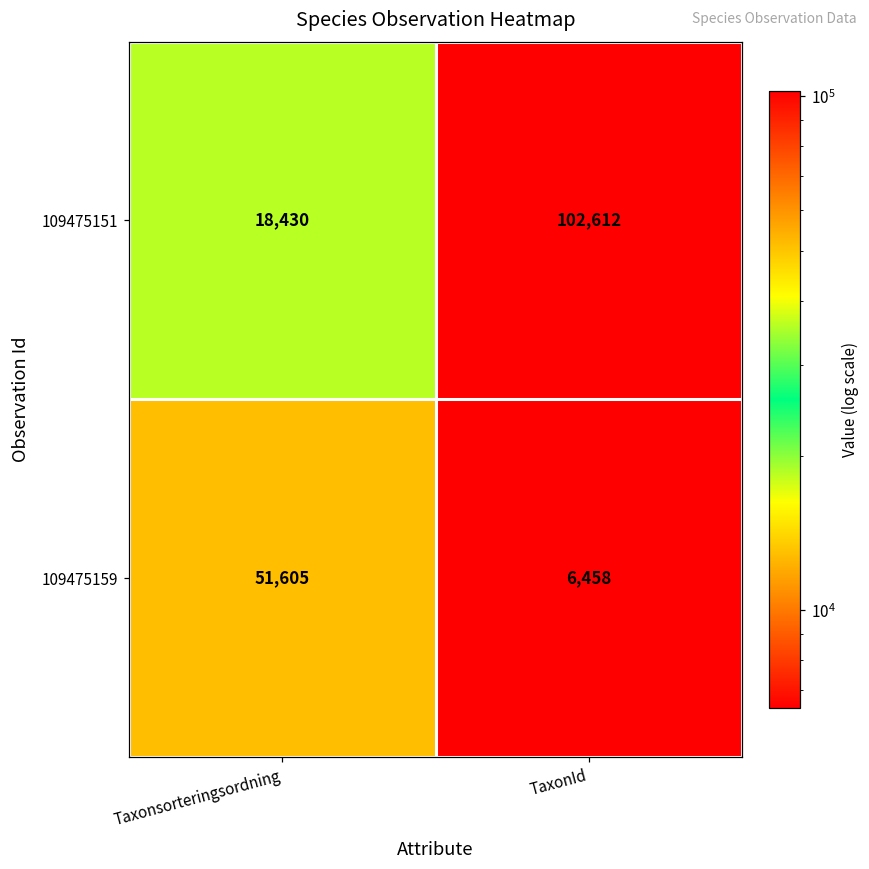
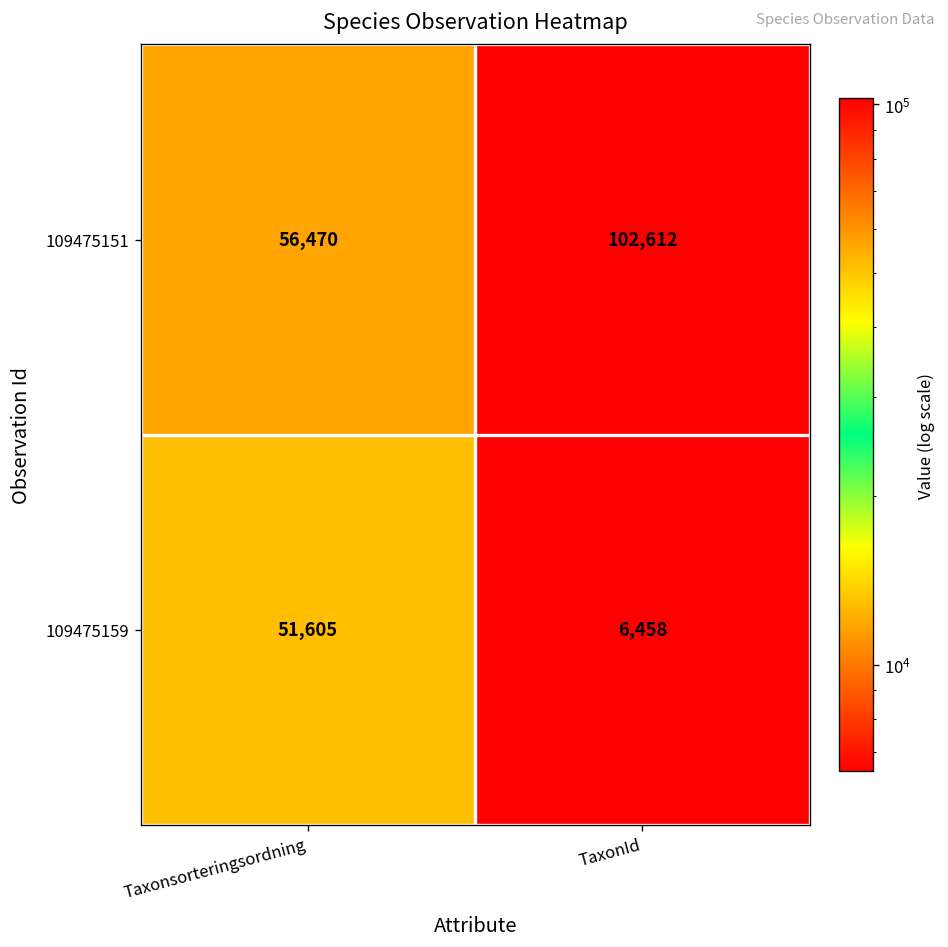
109475151, Taxonsorteringsordning: 18,430 -> 56,470
